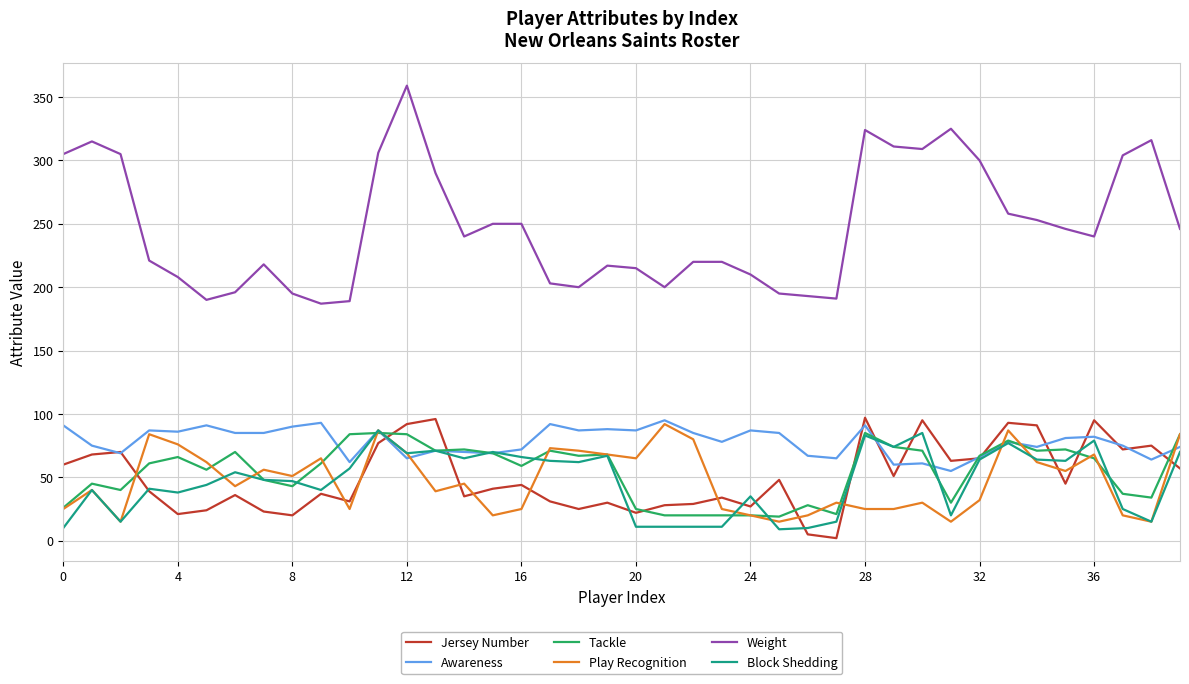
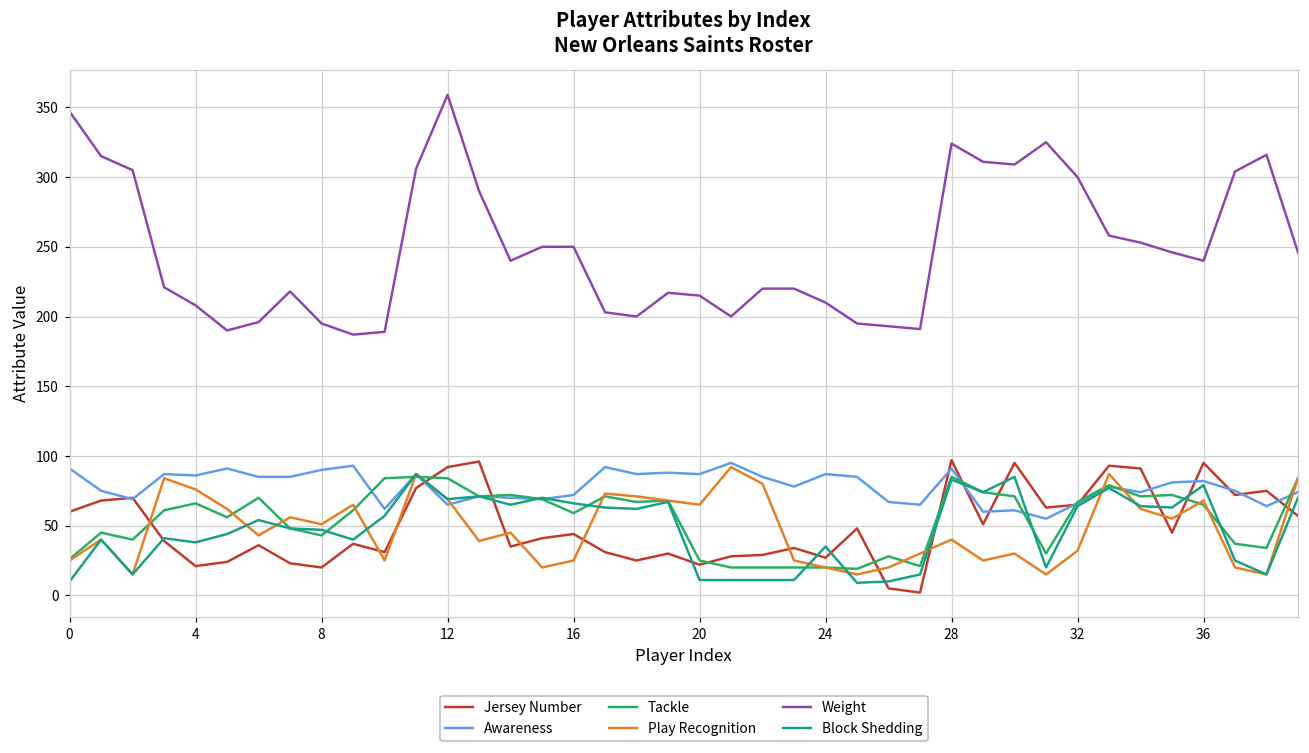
Weight, 0: 305 -> 347
Play Recognition, 28: 25 -> 40
